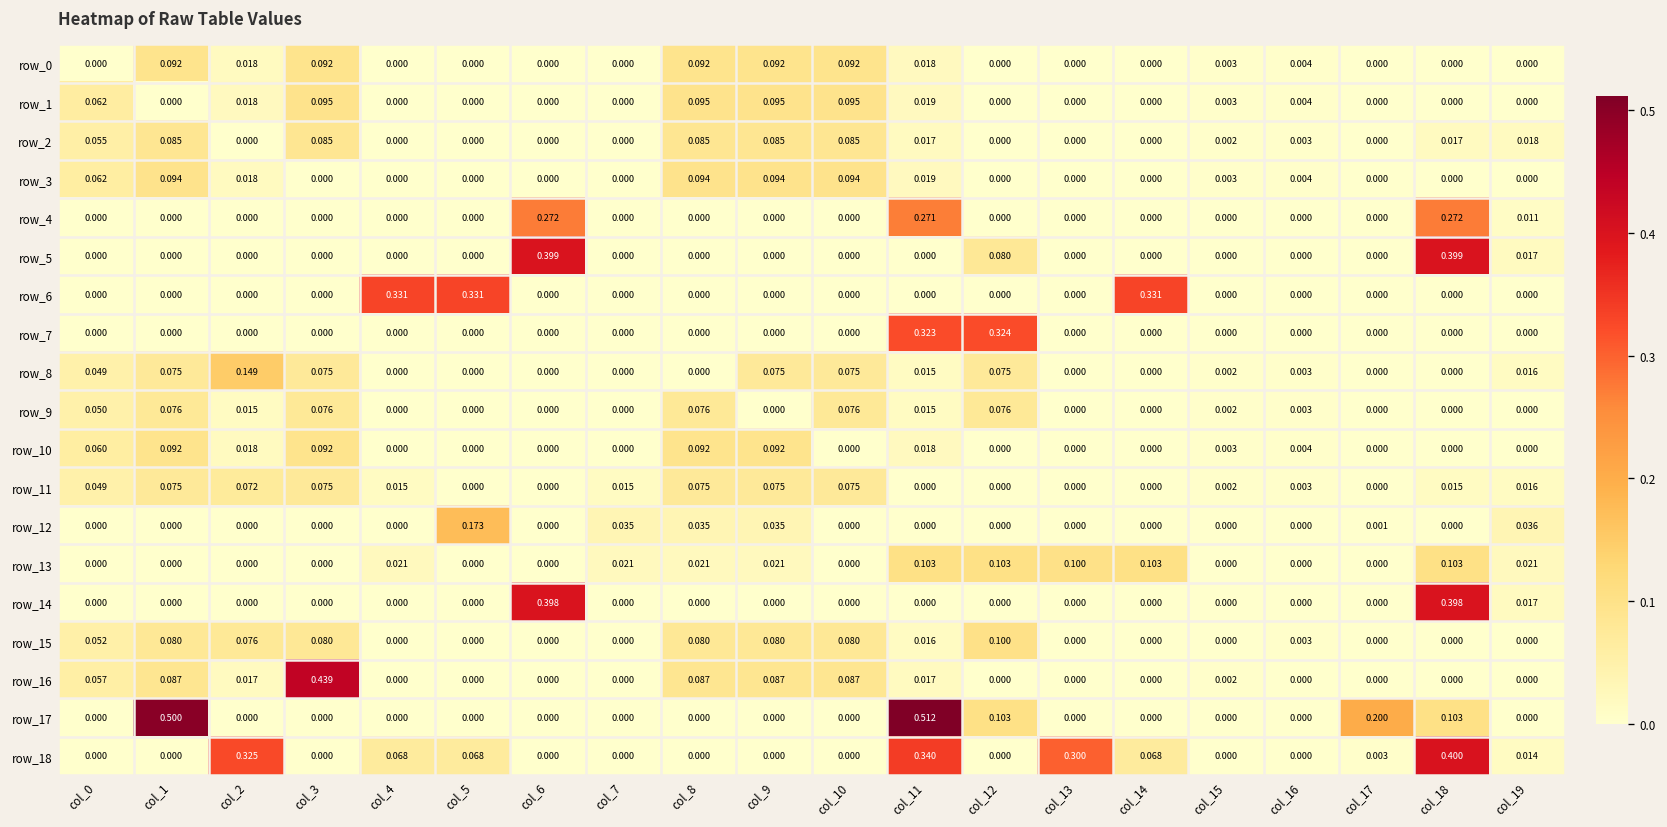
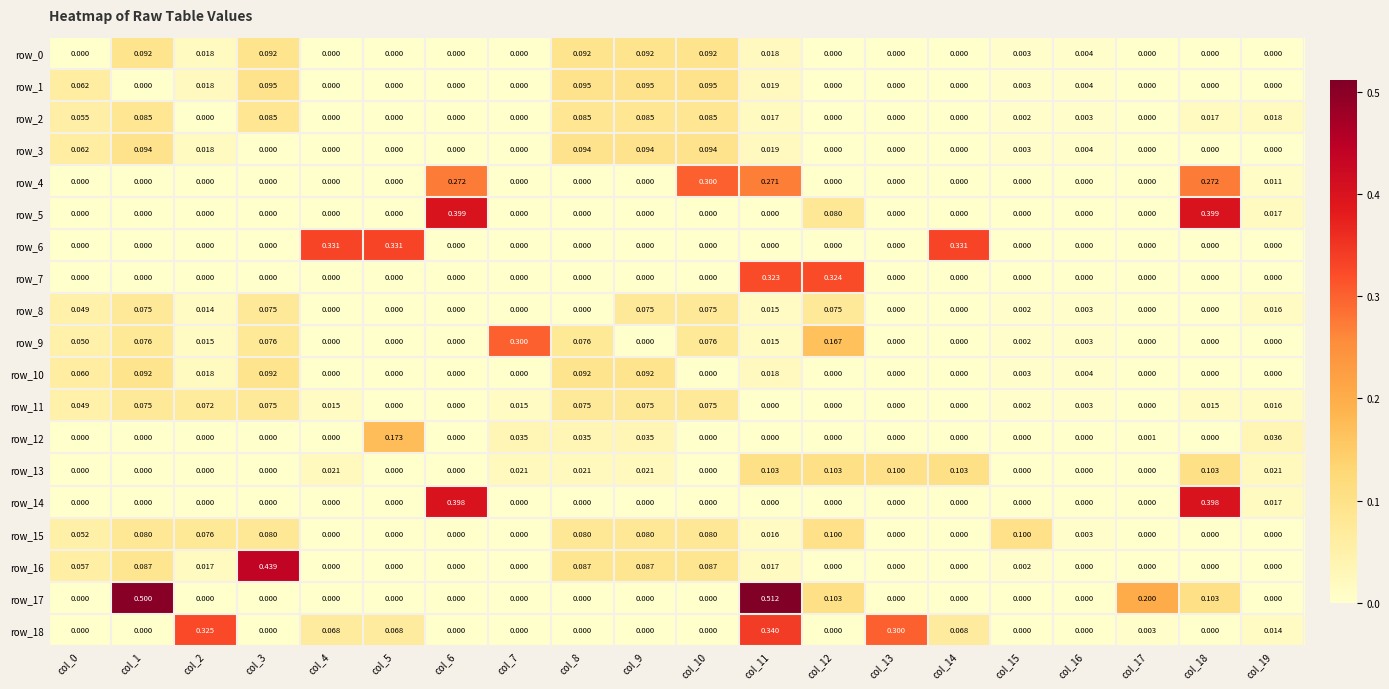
row_4, col_10: 0.000 -> 0.300
row_8, col_2: 0.149 -> 0.014
row_9, col_7: 0.000 -> 0.300
row_9, col_12: 0.076 -> 0.167
row_15, col_15: 0.000 -> 0.100
row_18, col_18: 0.400 -> 0.000
